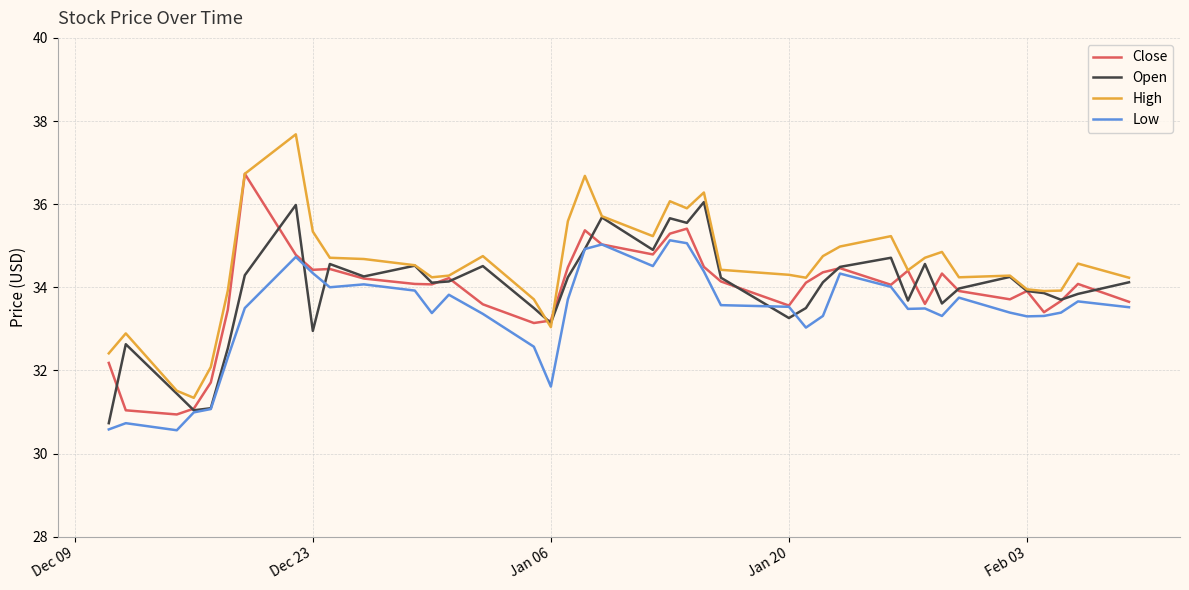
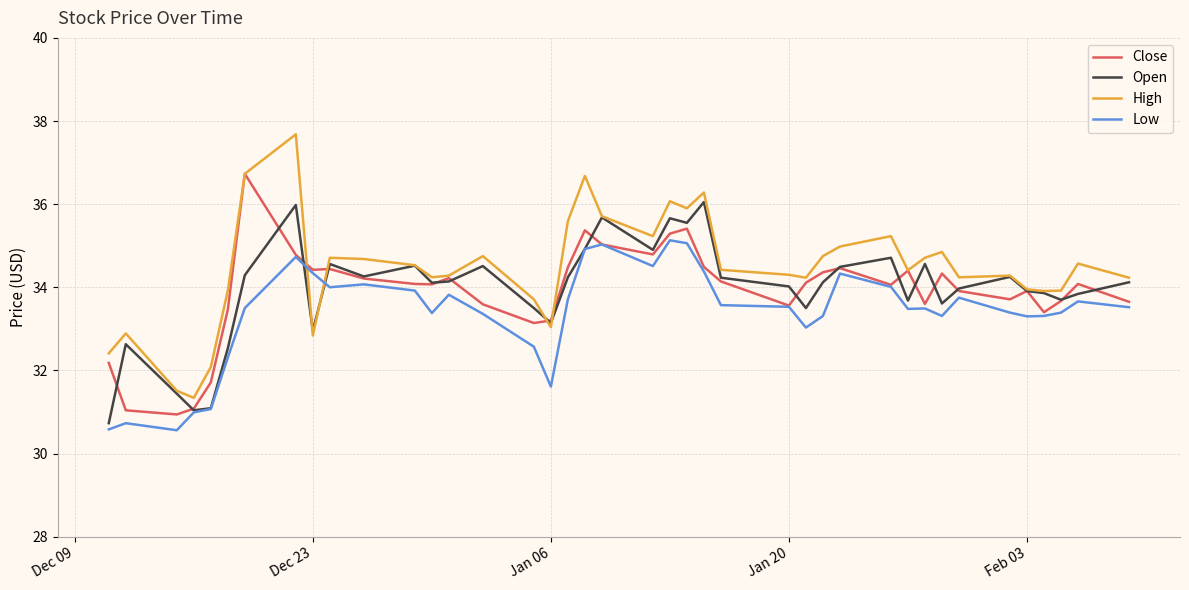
High, Dec 23: 35.3 -> 32.8
Open, Jan 20: 33.3 -> 34.0
